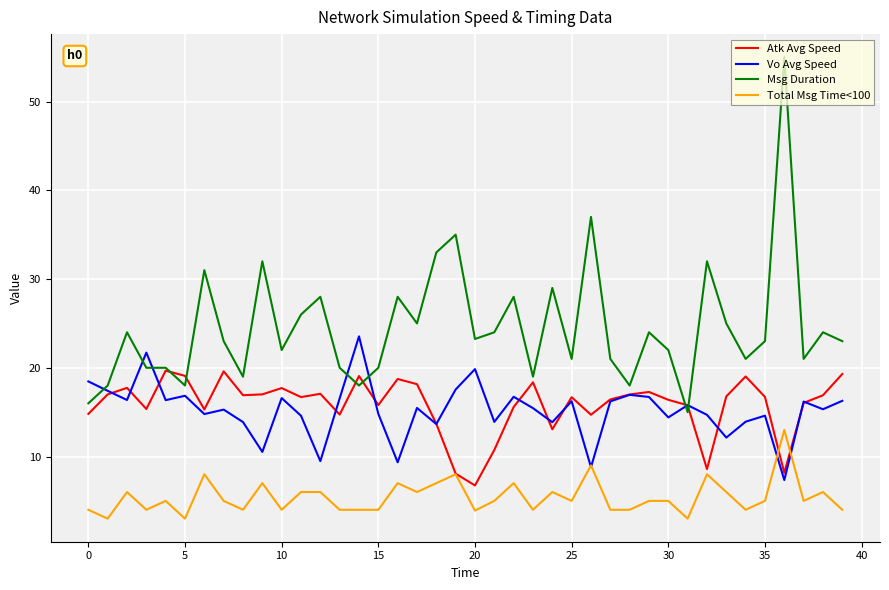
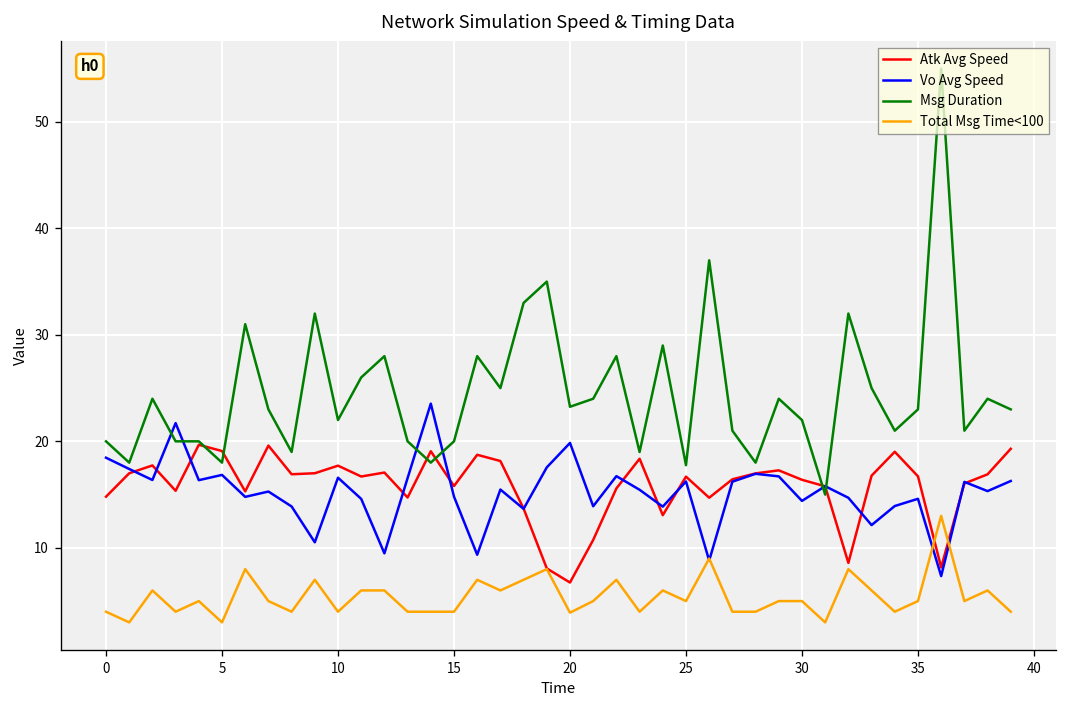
Msg Duration, 0: 16 -> 20
Msg Duration, 25: 21 -> 18
